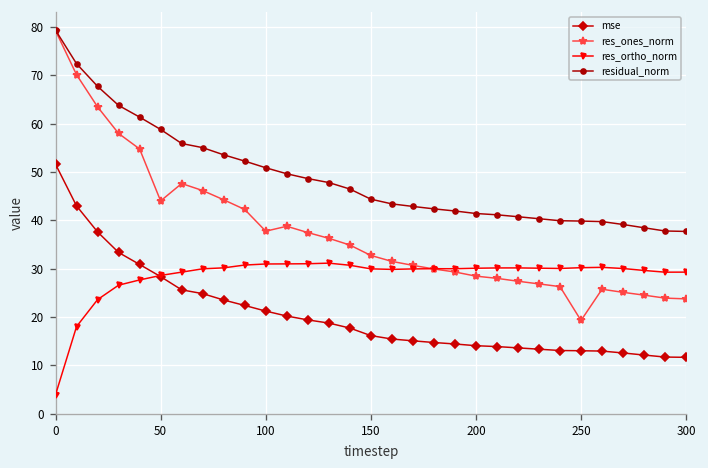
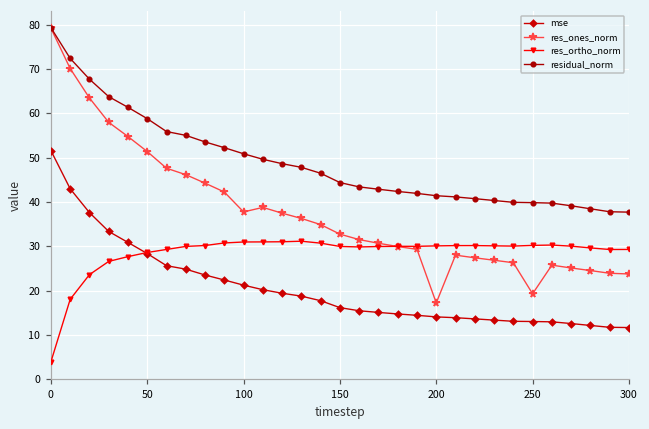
res_ones_norm, 50: 44 -> 51
res_ones_norm, 200: 28 -> 17
